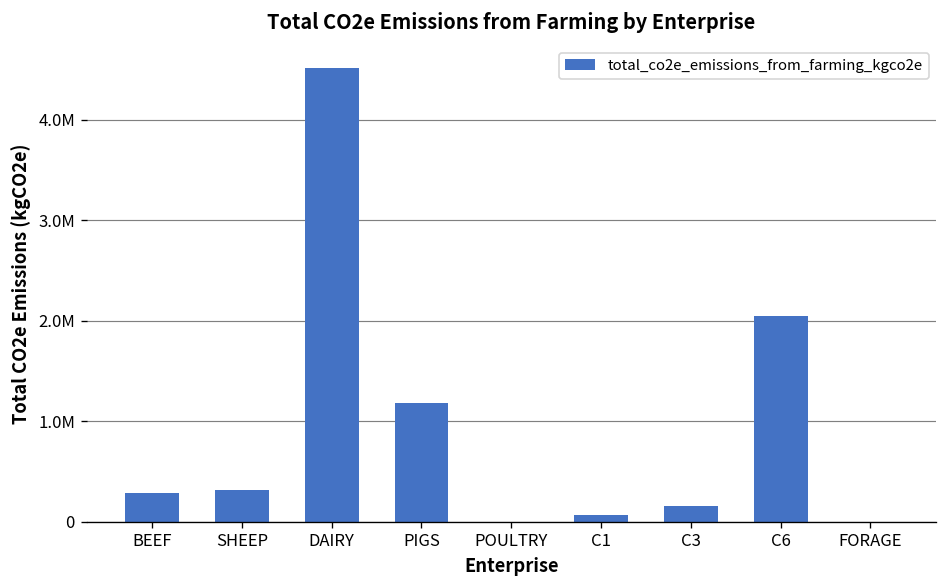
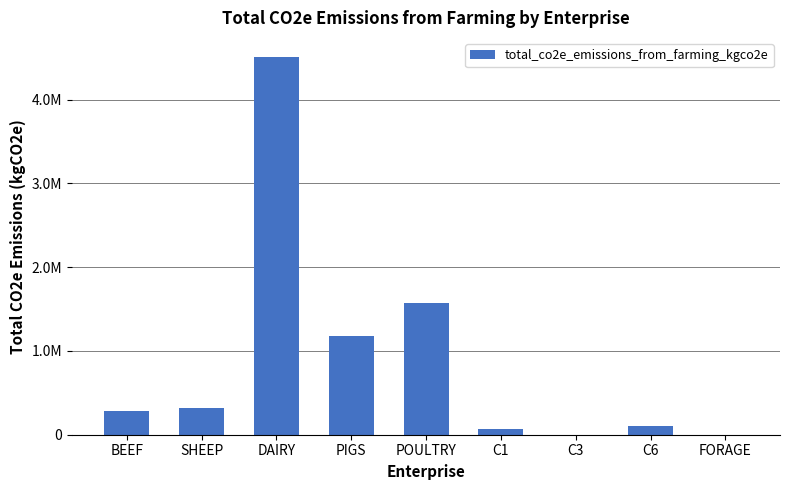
POULTRY: 0 -> 1600000
C3: 200000 -> 0
C6: 2000000 -> 100000
